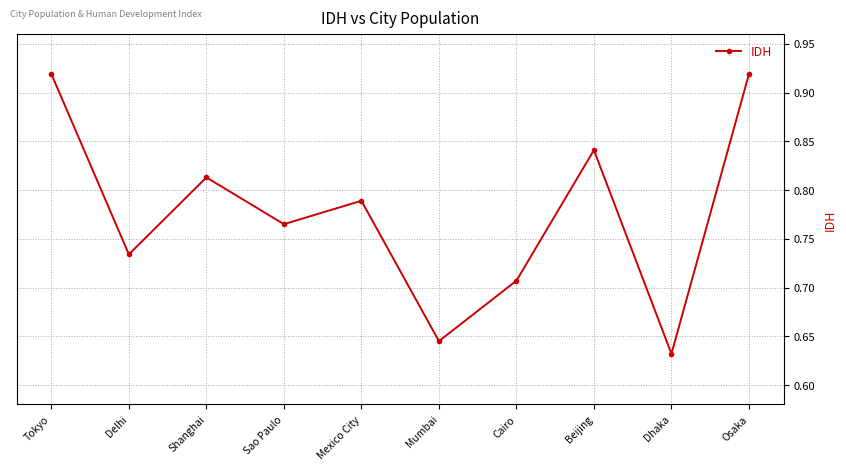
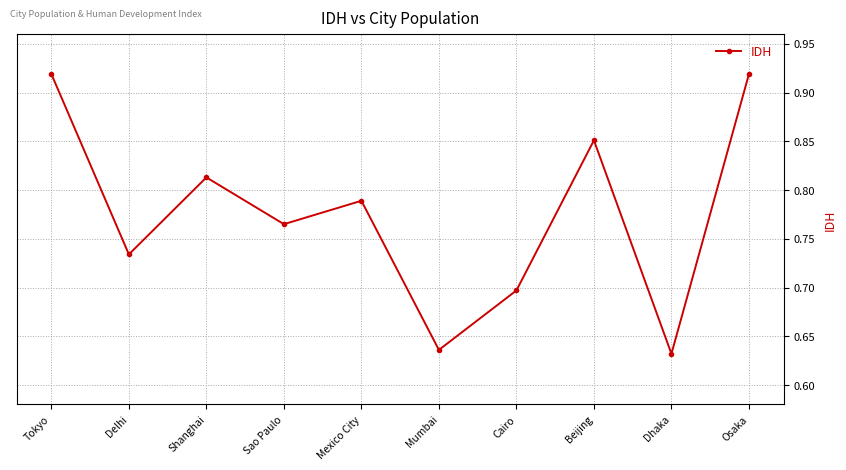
Mumbai: 0.65 -> 0.64
Cairo: 0.71 -> 0.70
Beijing: 0.84 -> 0.85
